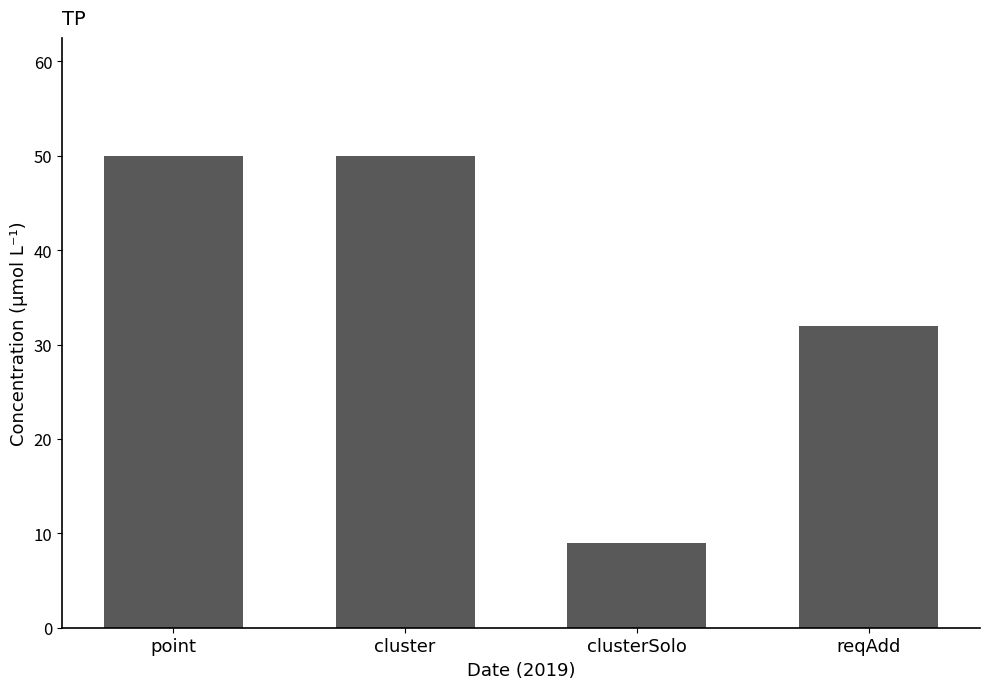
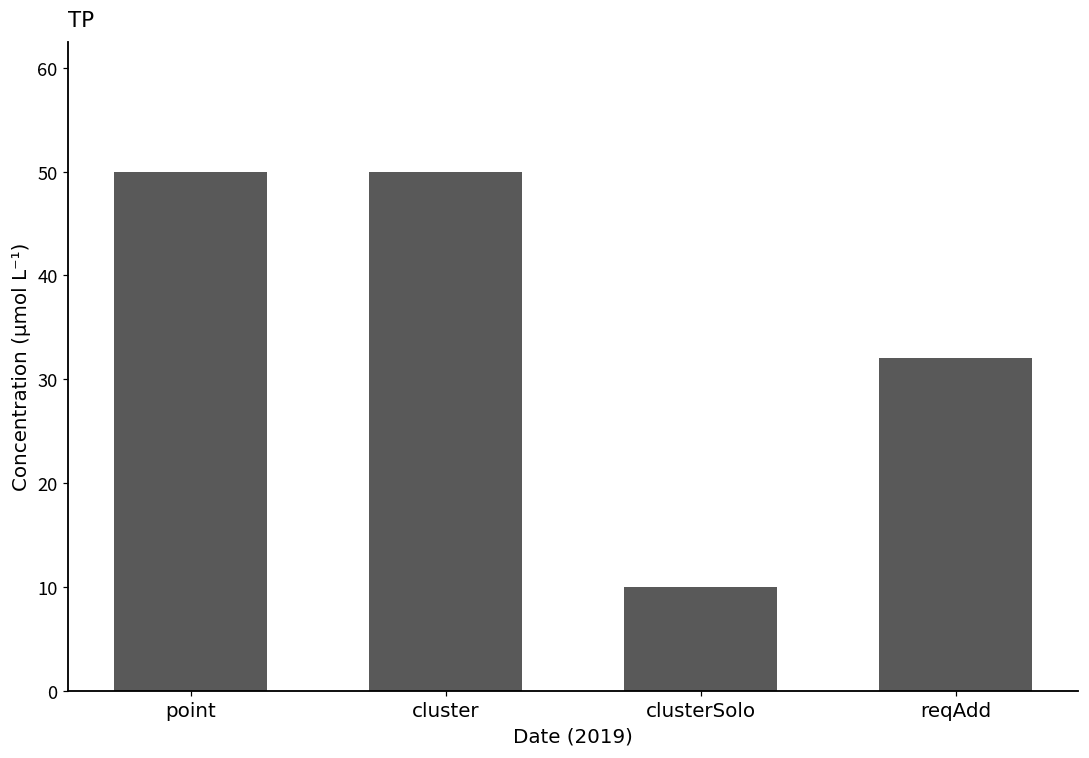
clusterSolo: 9 -> 10
